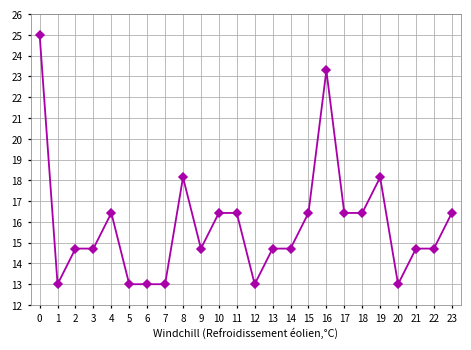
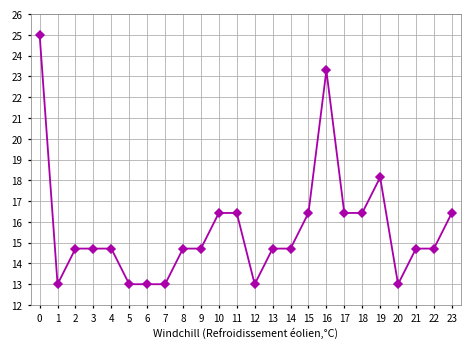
4: 16.4 -> 14.7
8: 18.1 -> 14.7
